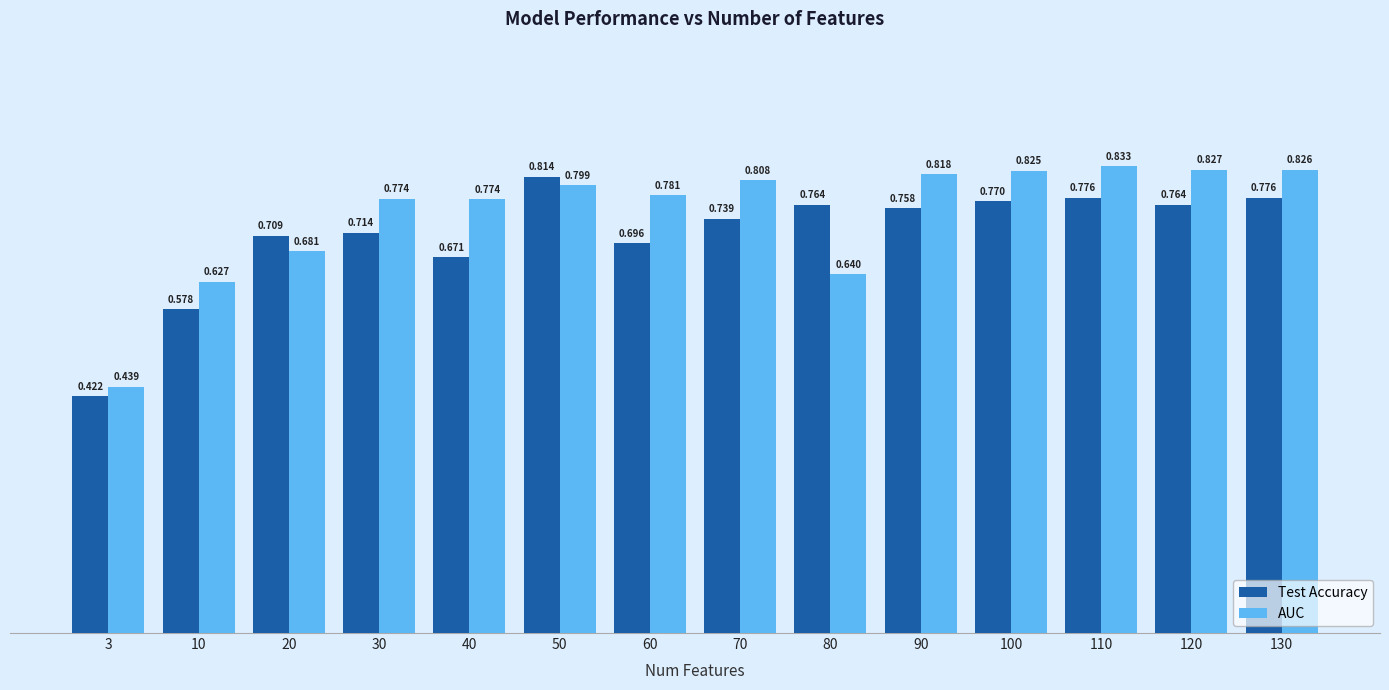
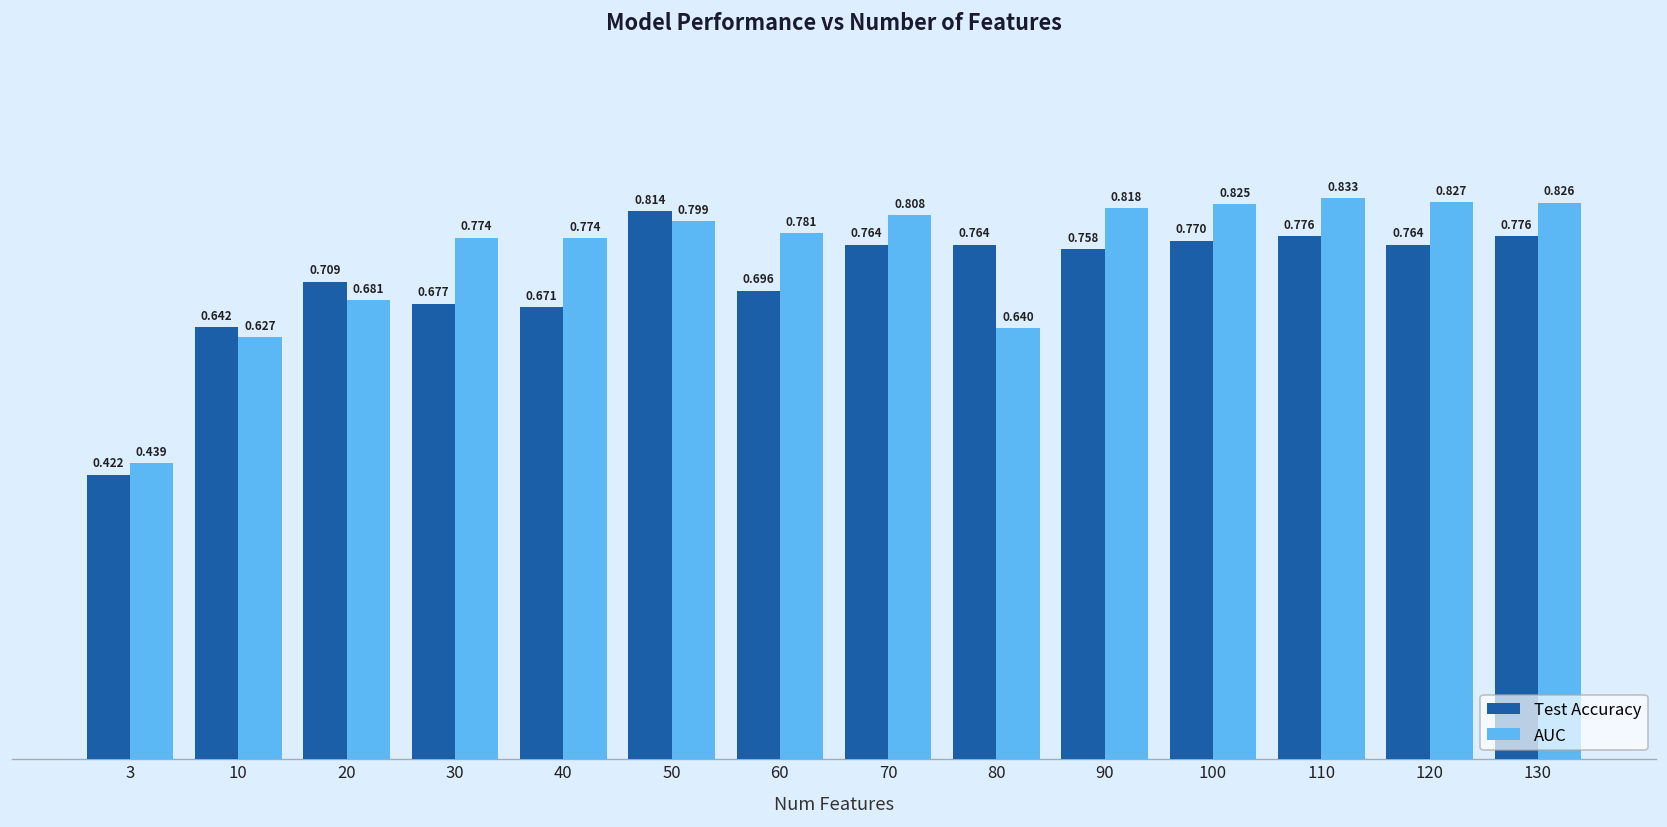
Test Accuracy, 10: 0.578 -> 0.642
Test Accuracy, 30: 0.714 -> 0.677
Test Accuracy, 70: 0.739 -> 0.764
